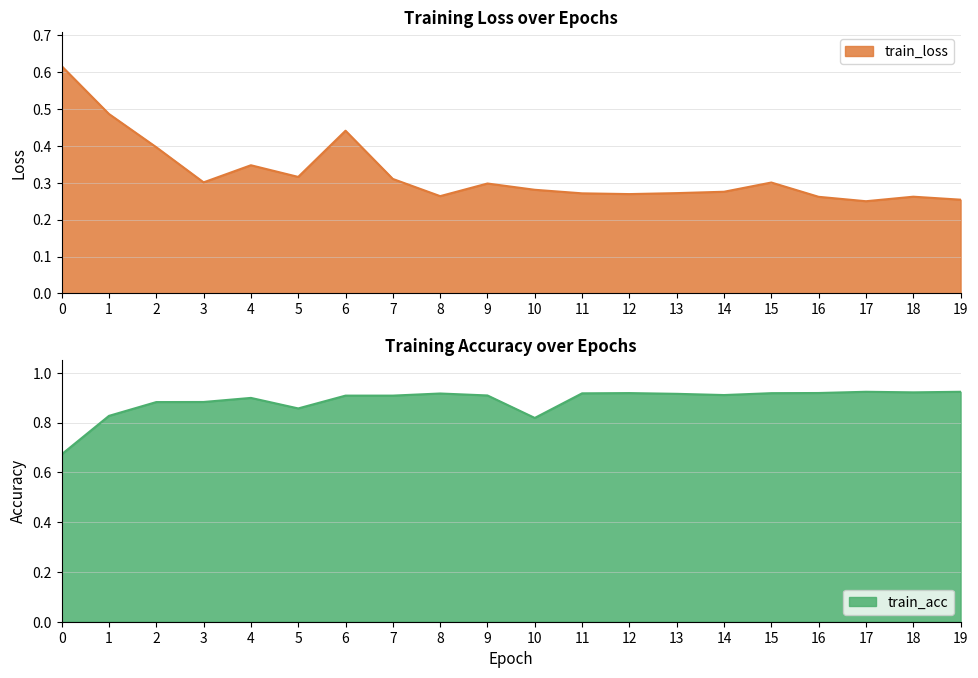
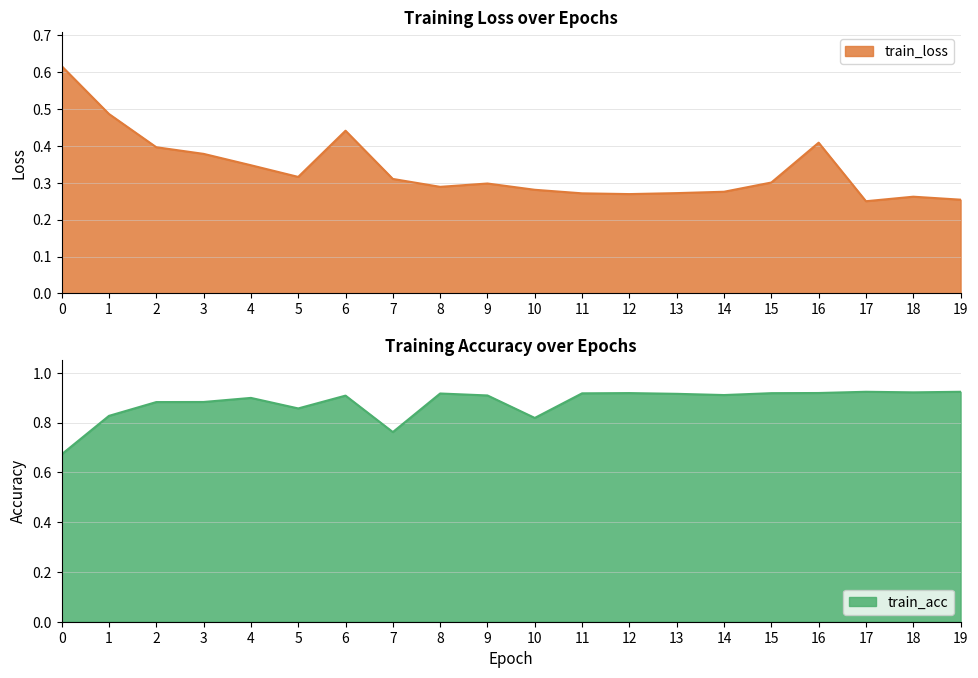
Training Loss over Epochs, 3: 0.30 -> 0.38
Training Loss over Epochs, 8: 0.26 -> 0.29
Training Loss over Epochs, 16: 0.26 -> 0.41
Training Accuracy over Epochs, 7: 0.91 -> 0.76
